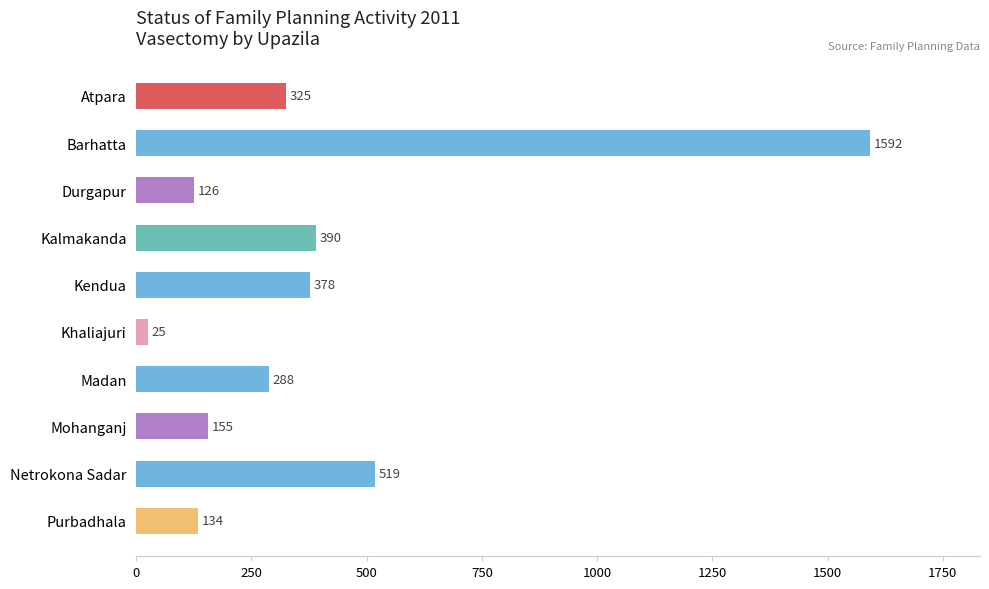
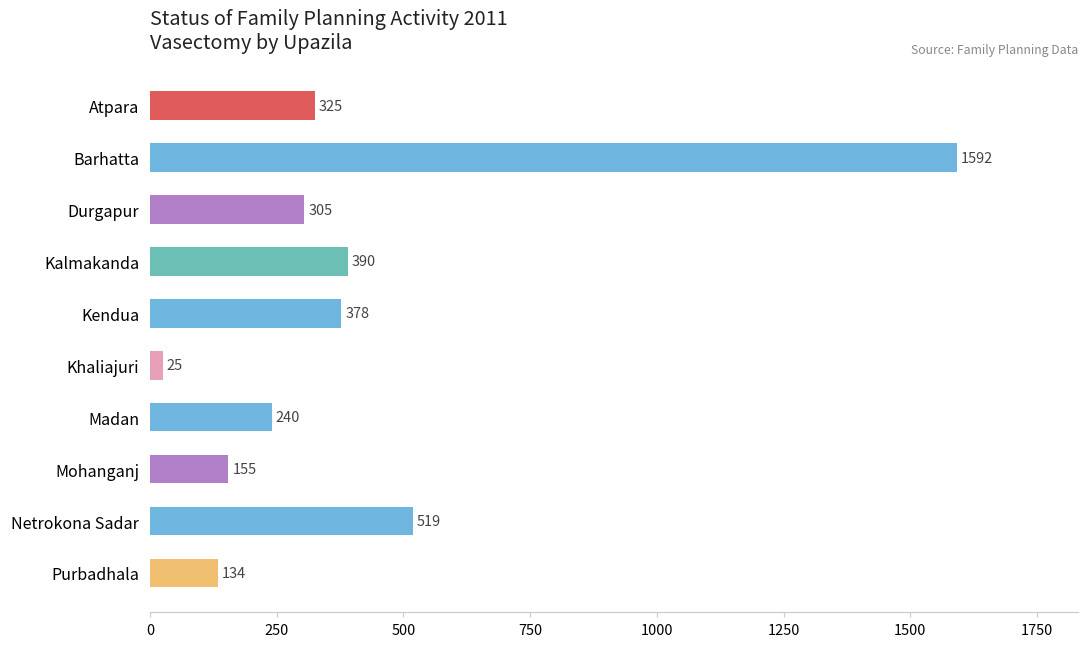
Durgapur: 126 -> 305
Madan: 288 -> 240
